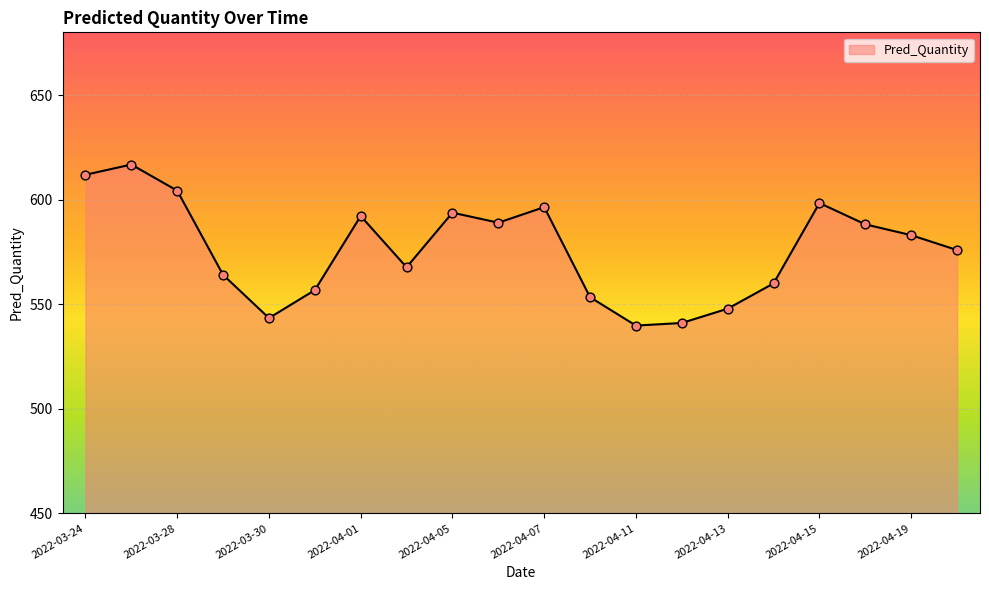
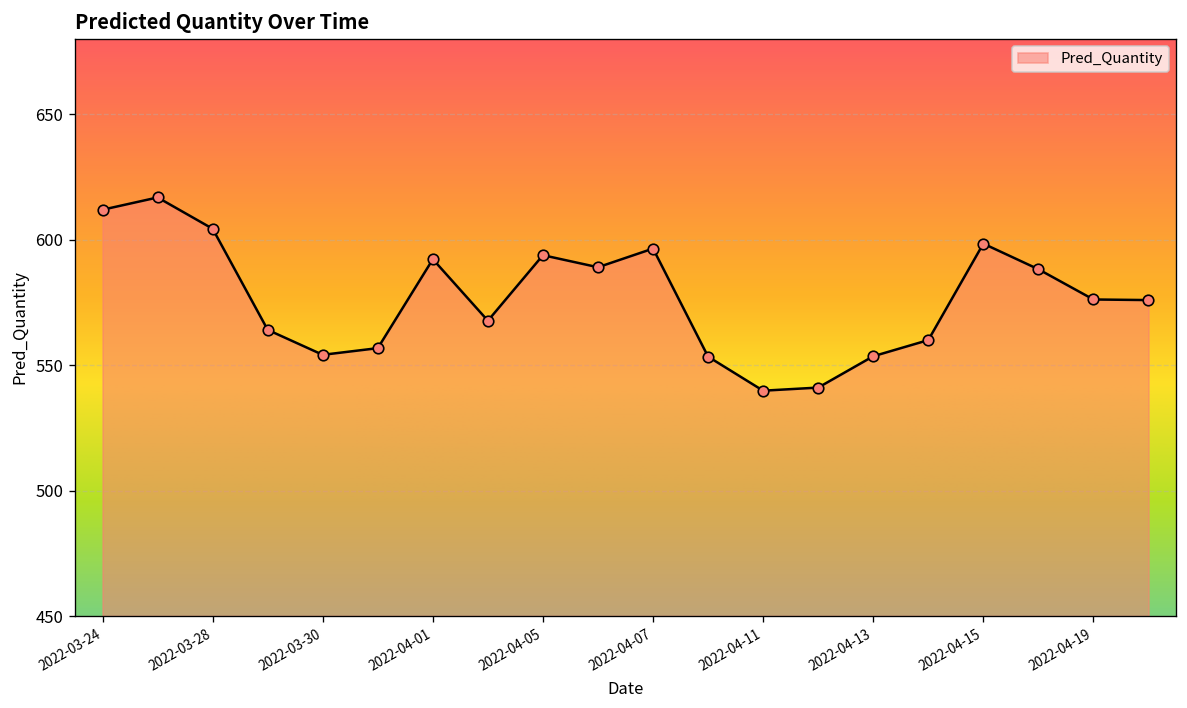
2022-03-30: 543 -> 554
2022-04-13: 548 -> 554
2022-04-19: 583 -> 576
